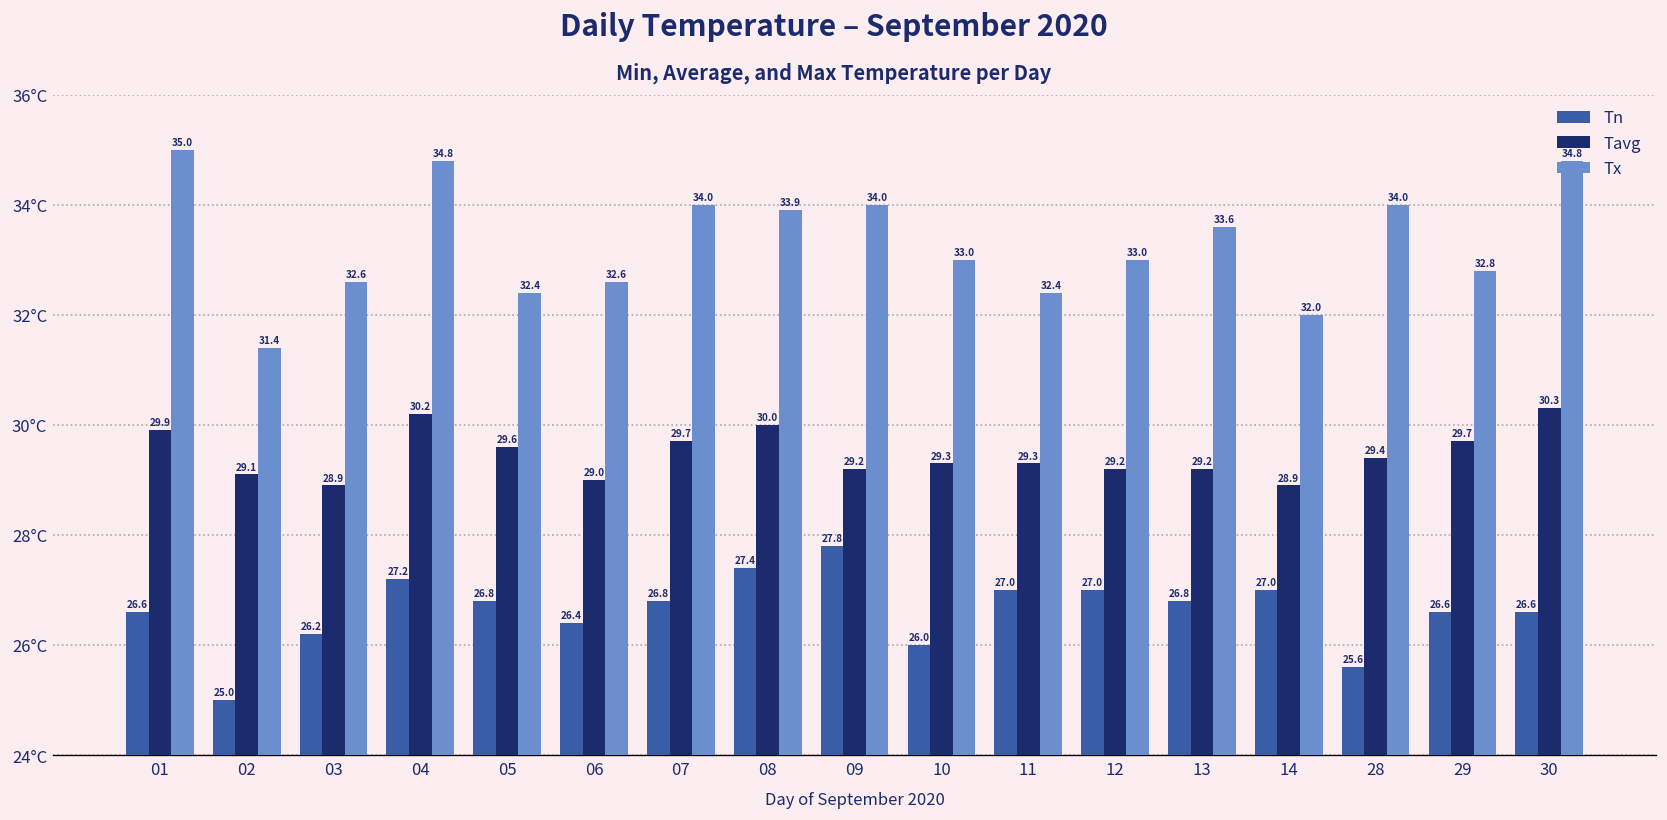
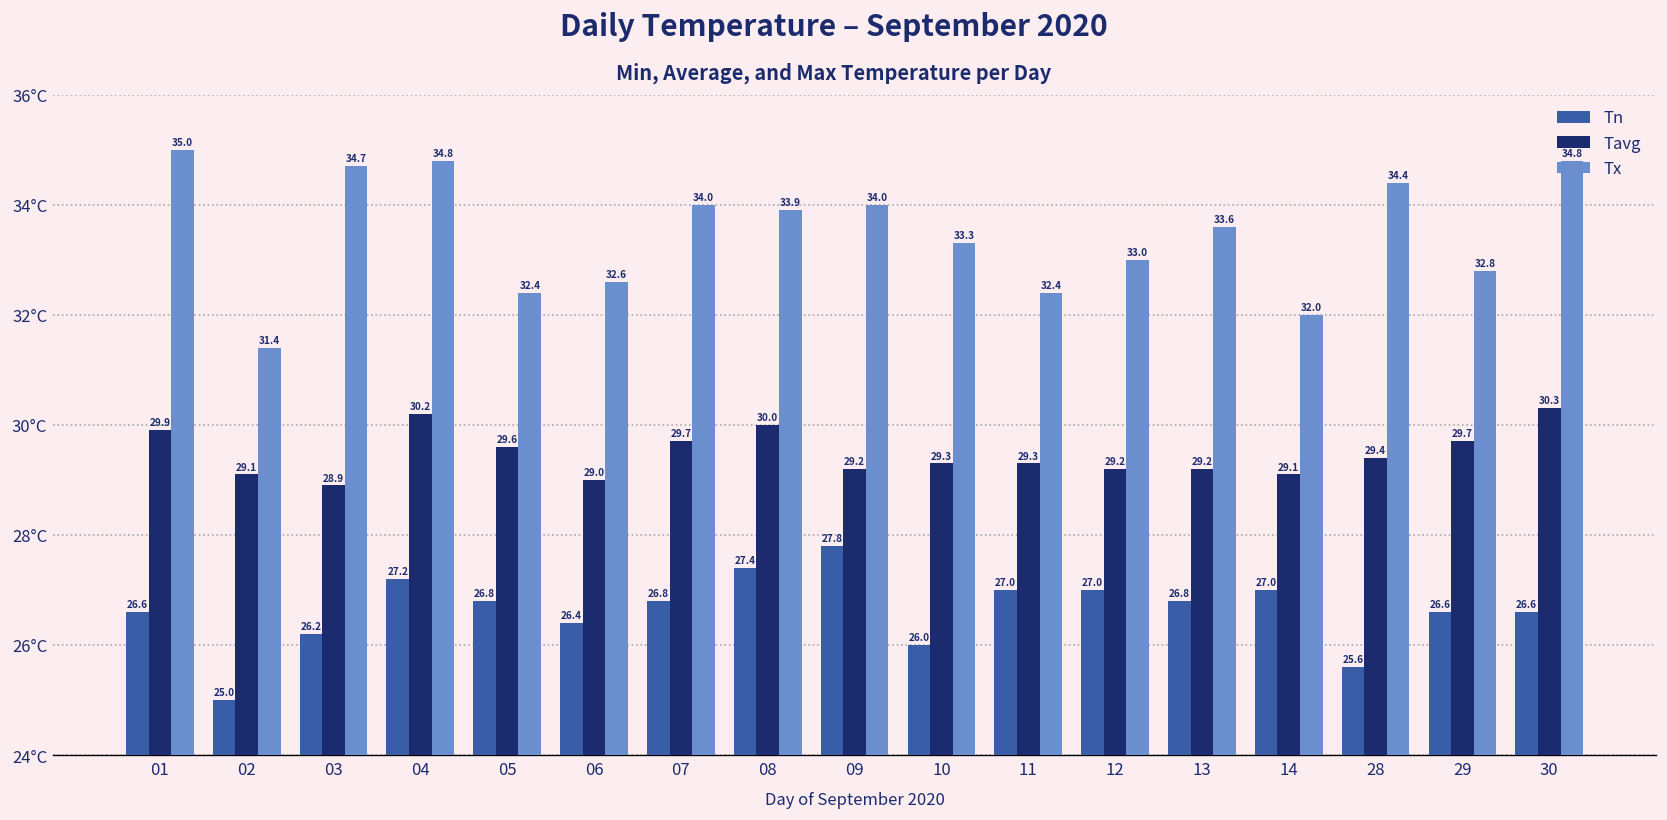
Tx, 03: 32.6 -> 34.7
Tx, 10: 33.0 -> 33.3
Tavg, 14: 28.9 -> 29.1
Tx, 28: 34.0 -> 34.4
